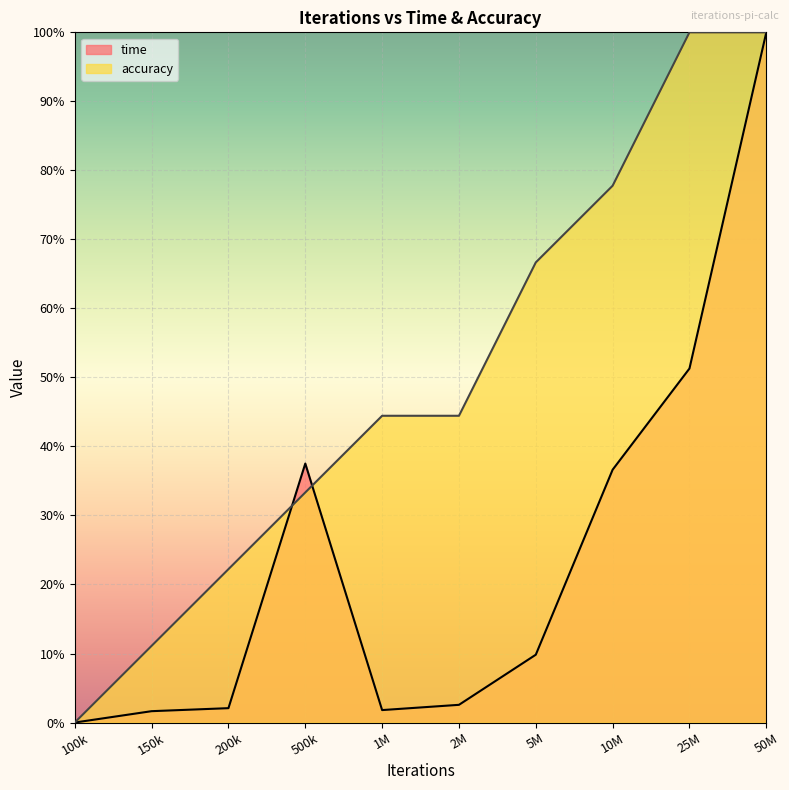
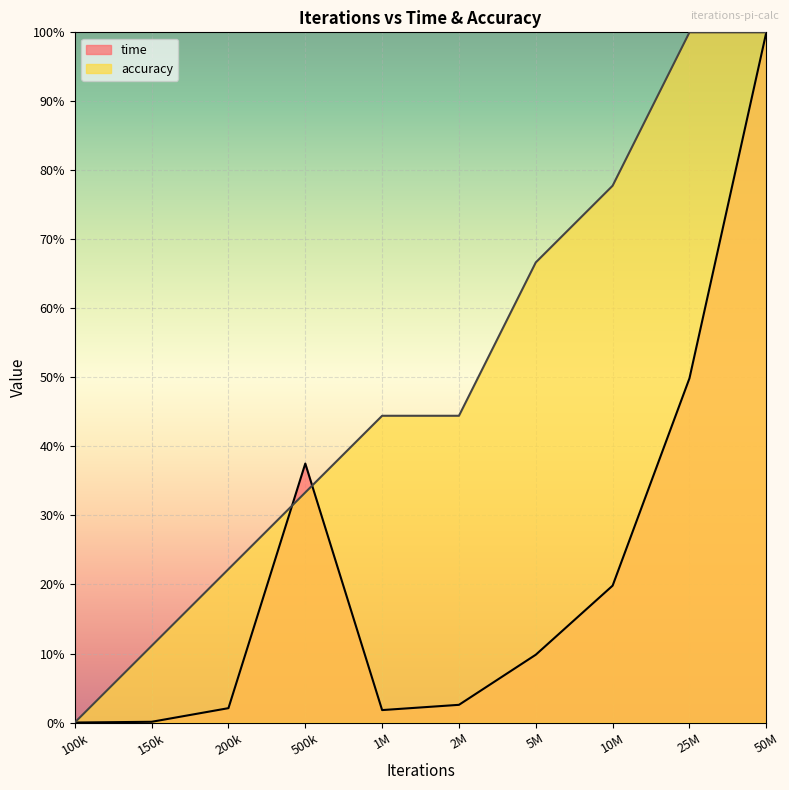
time, 150k: 2% -> 0%
time, 10M: 37% -> 20%
time, 25M: 51% -> 50%
